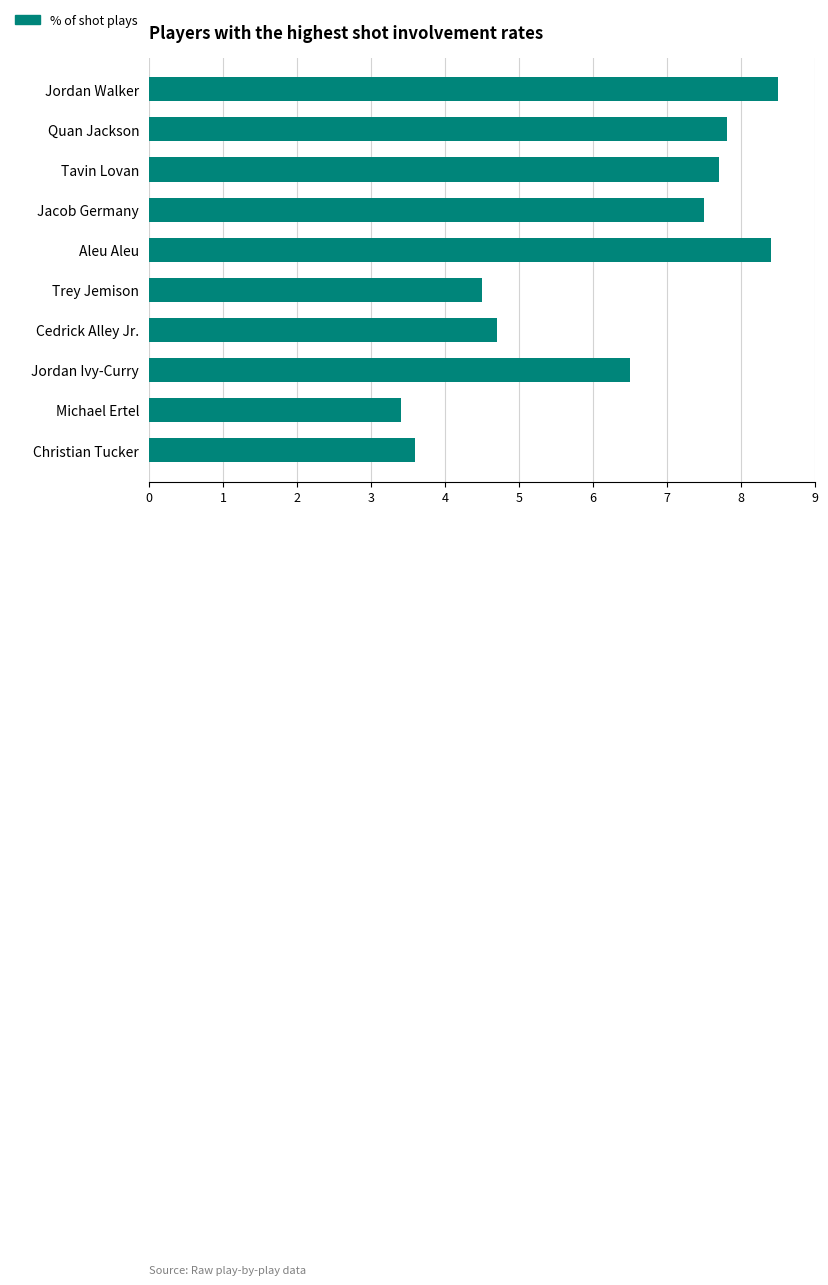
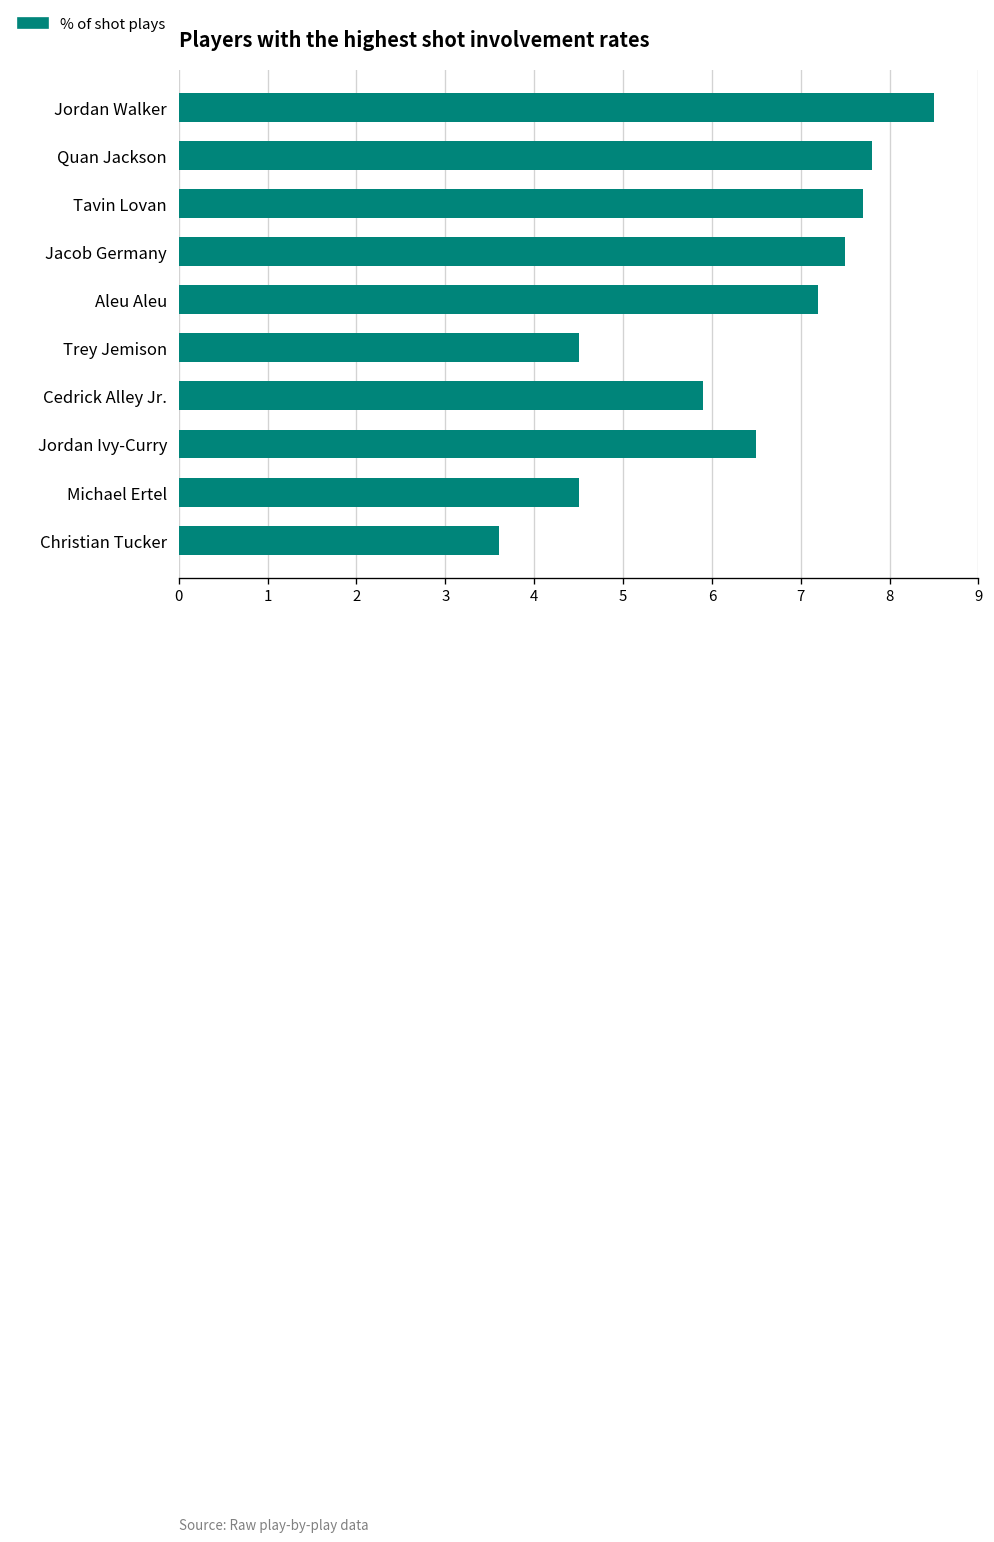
Aleu Aleu: 8.4 -> 7.2
Cedrick Alley Jr.: 4.7 -> 5.9
Michael Ertel: 3.4 -> 4.5
